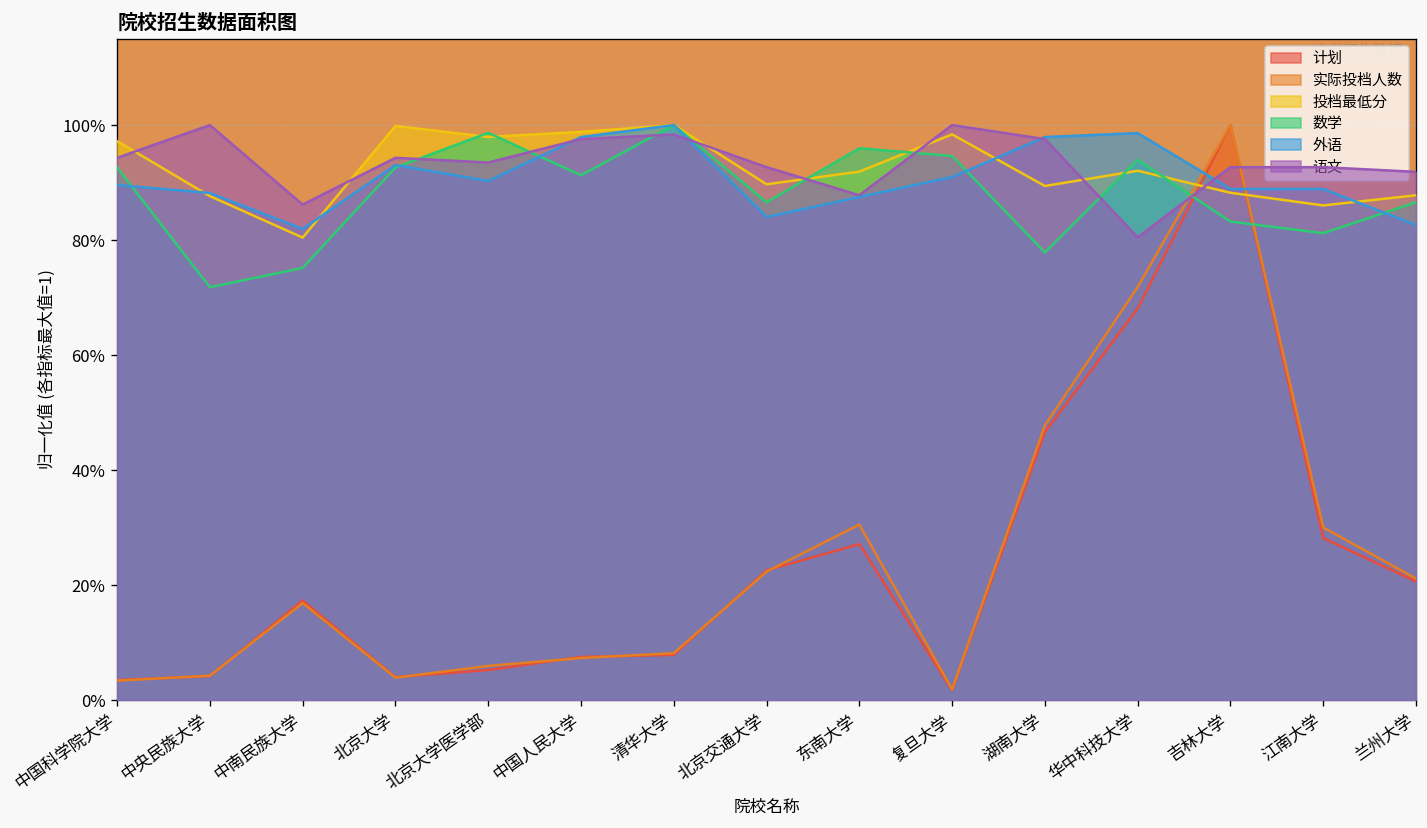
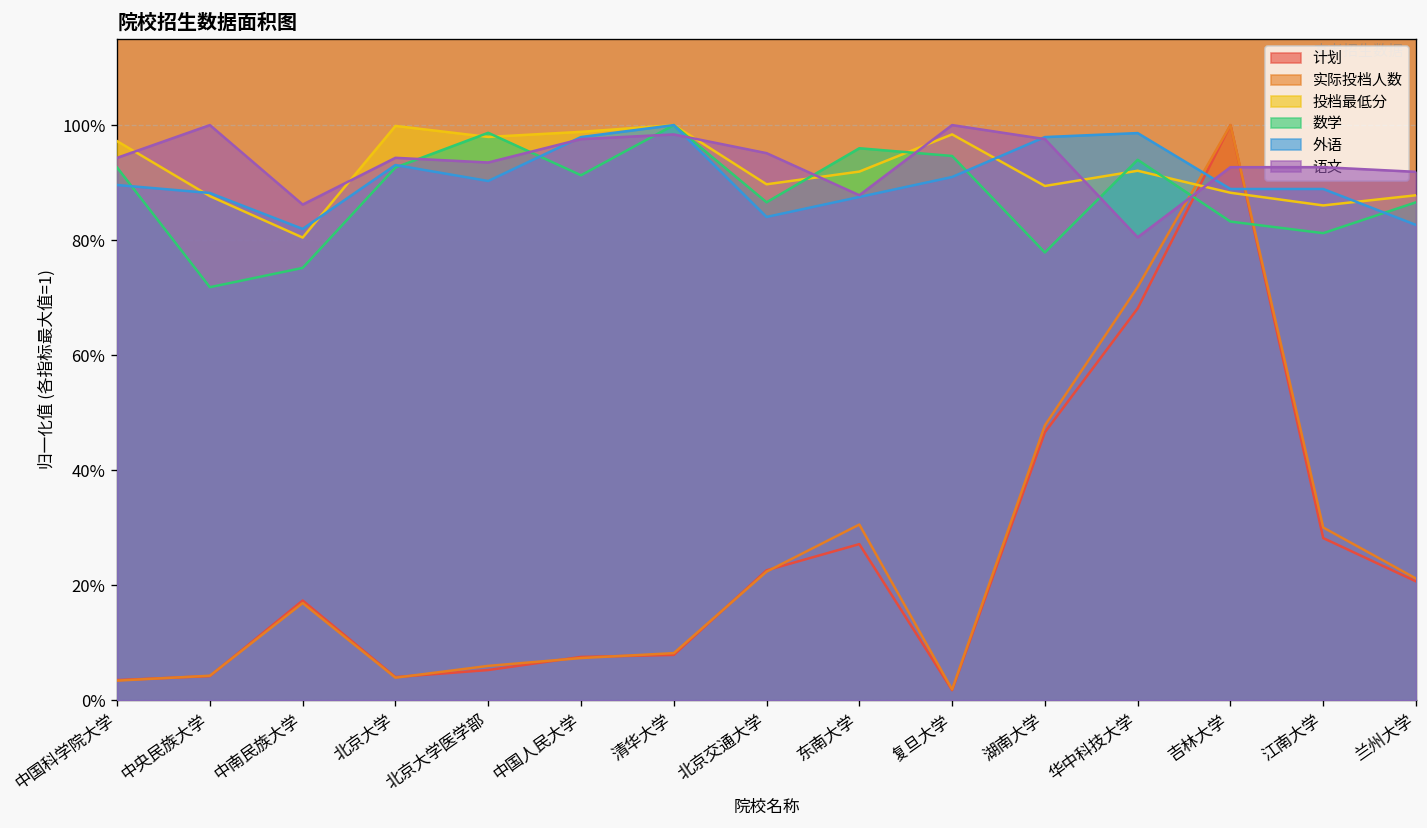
语文, 北京交通大学: 93% -> 95%
